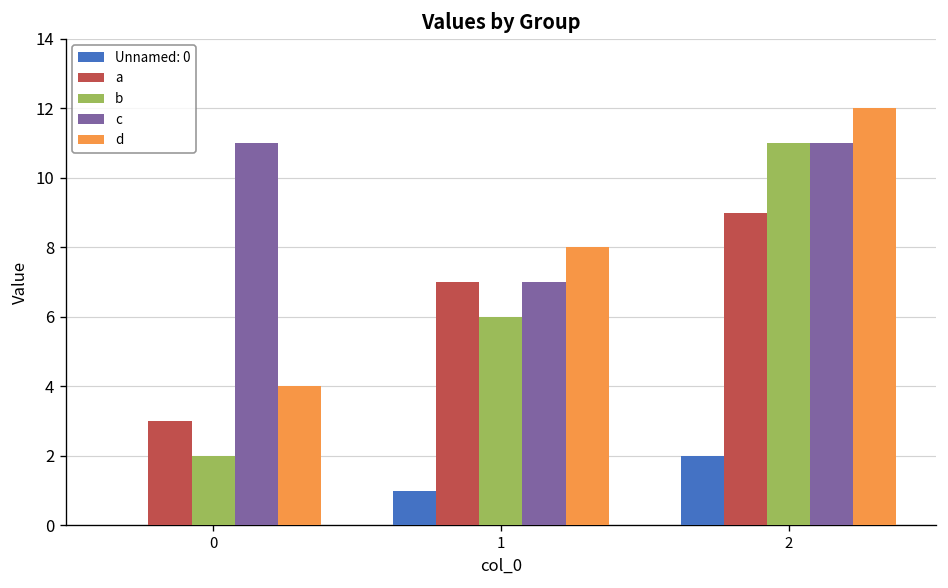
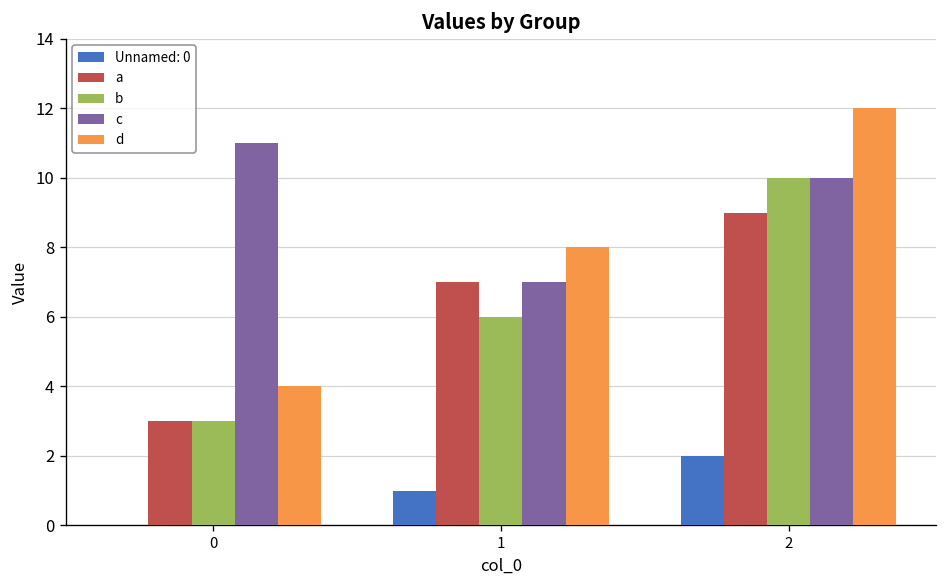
b, 0: 2 -> 3
b, 2: 11 -> 10
c, 2: 11 -> 10
